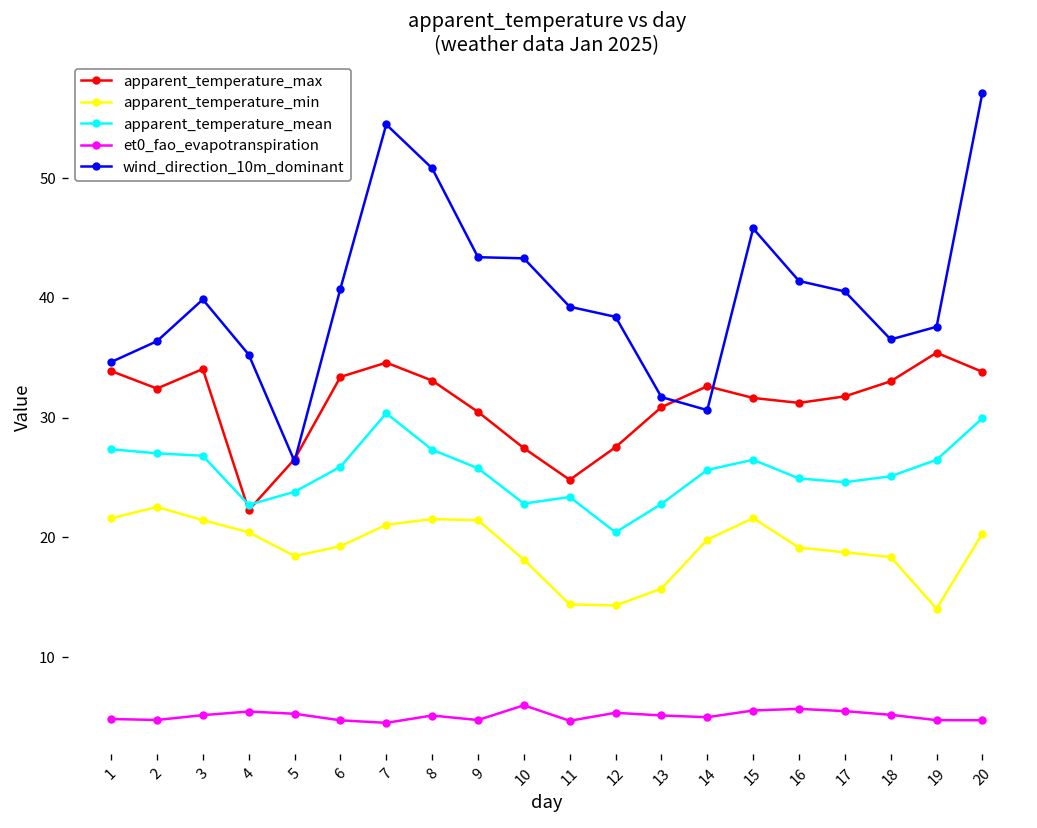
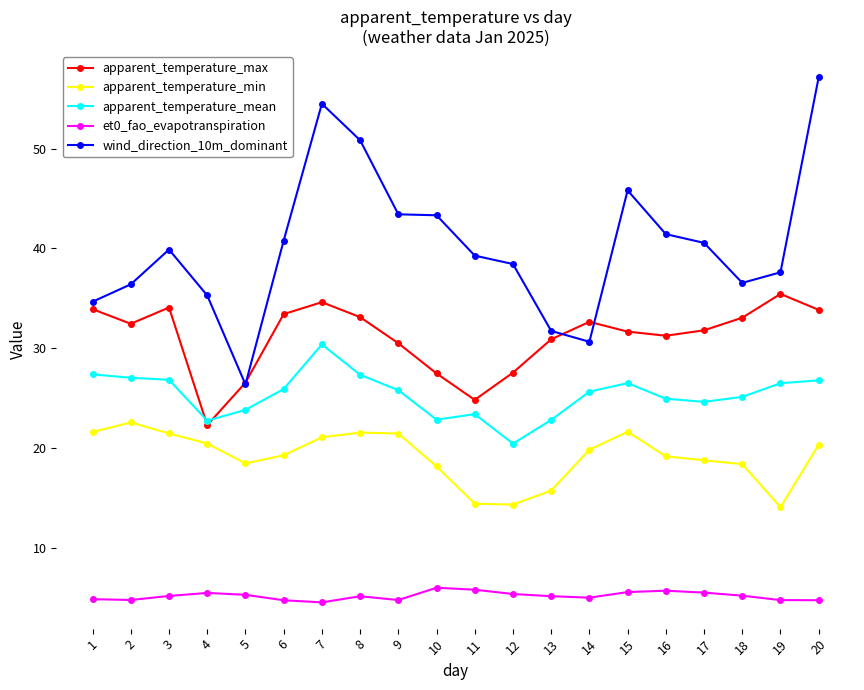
et0_fao_evapotranspiration, 11: 5 -> 6
apparent_temperature_mean, 20: 30 -> 27
